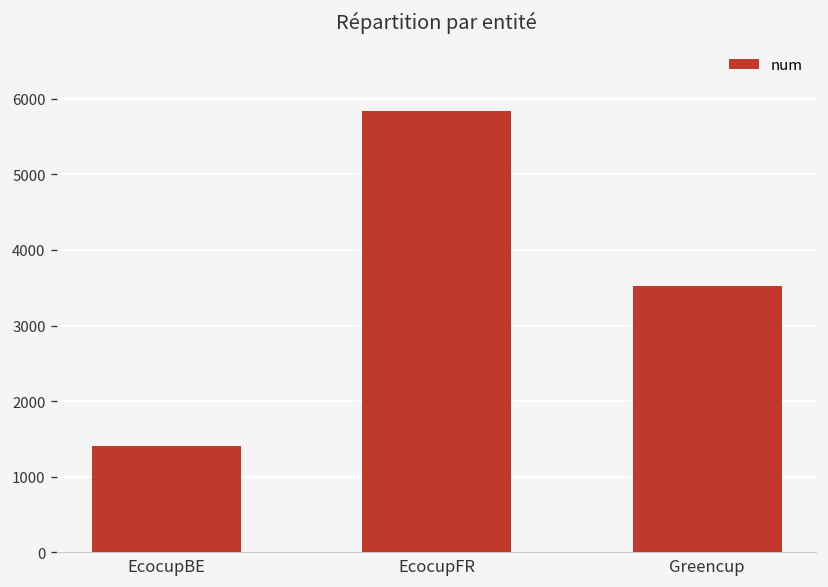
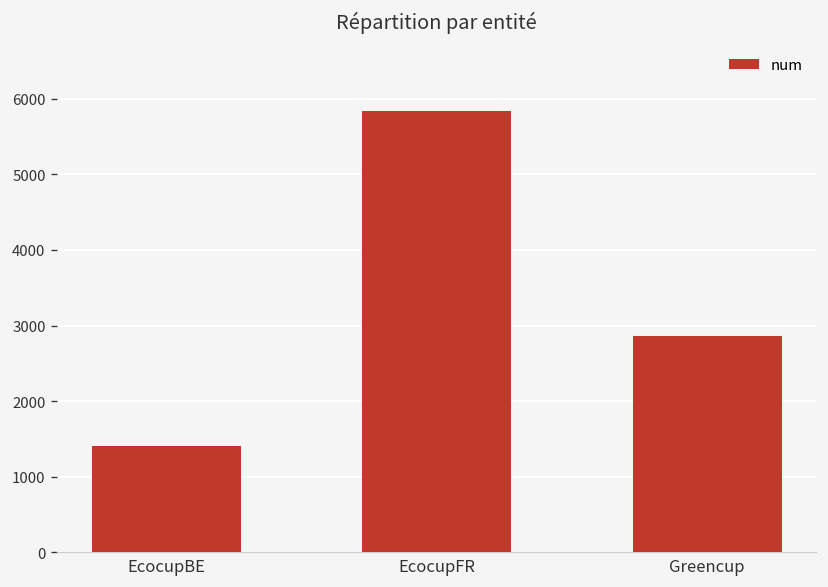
Greencup: 3500 -> 2900
